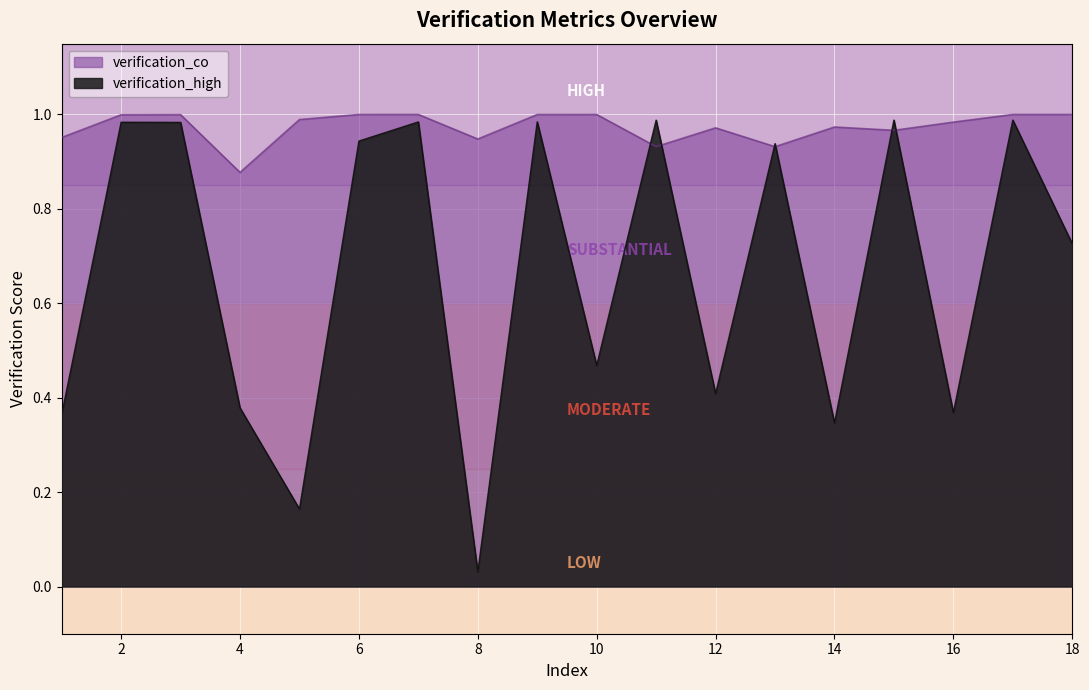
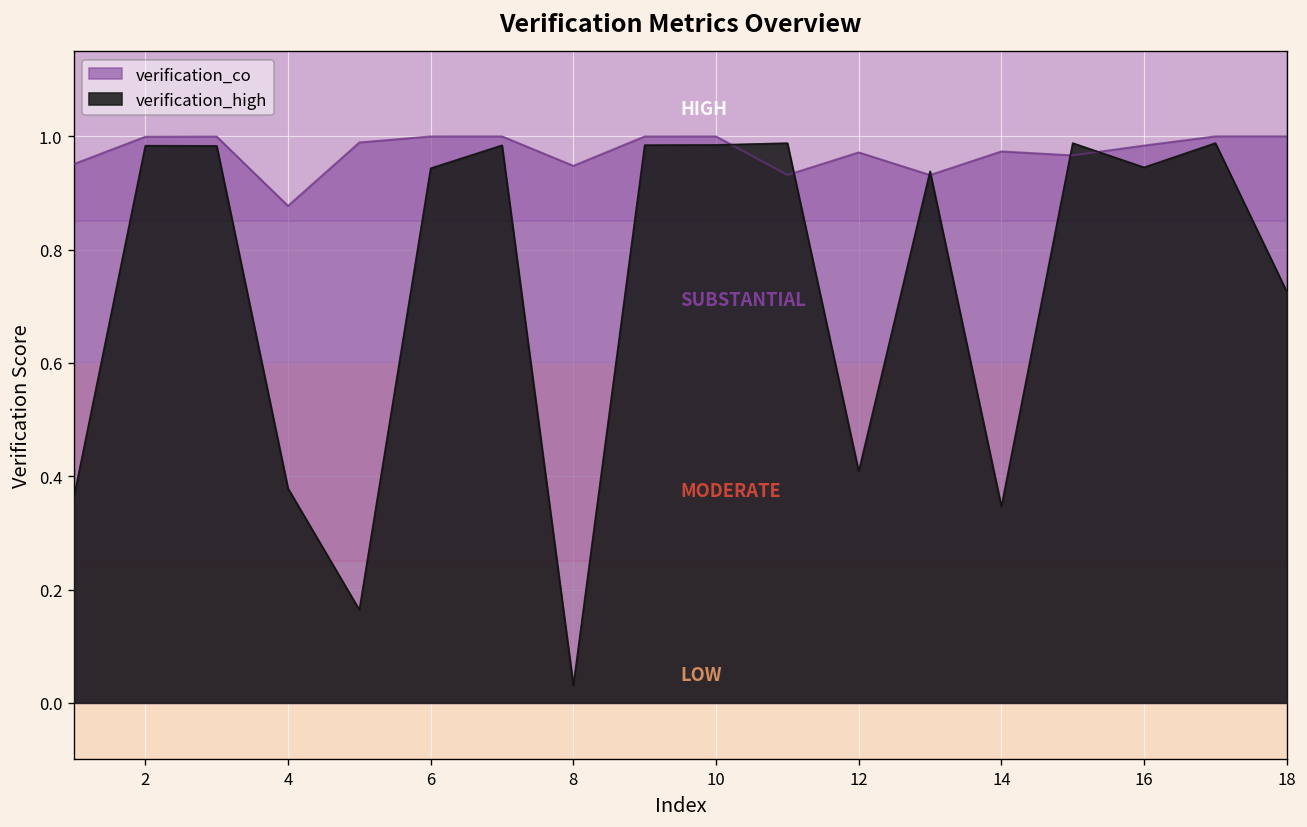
verification_high, 10: 0.47 -> 0.98
verification_high, 16: 0.37 -> 0.95
